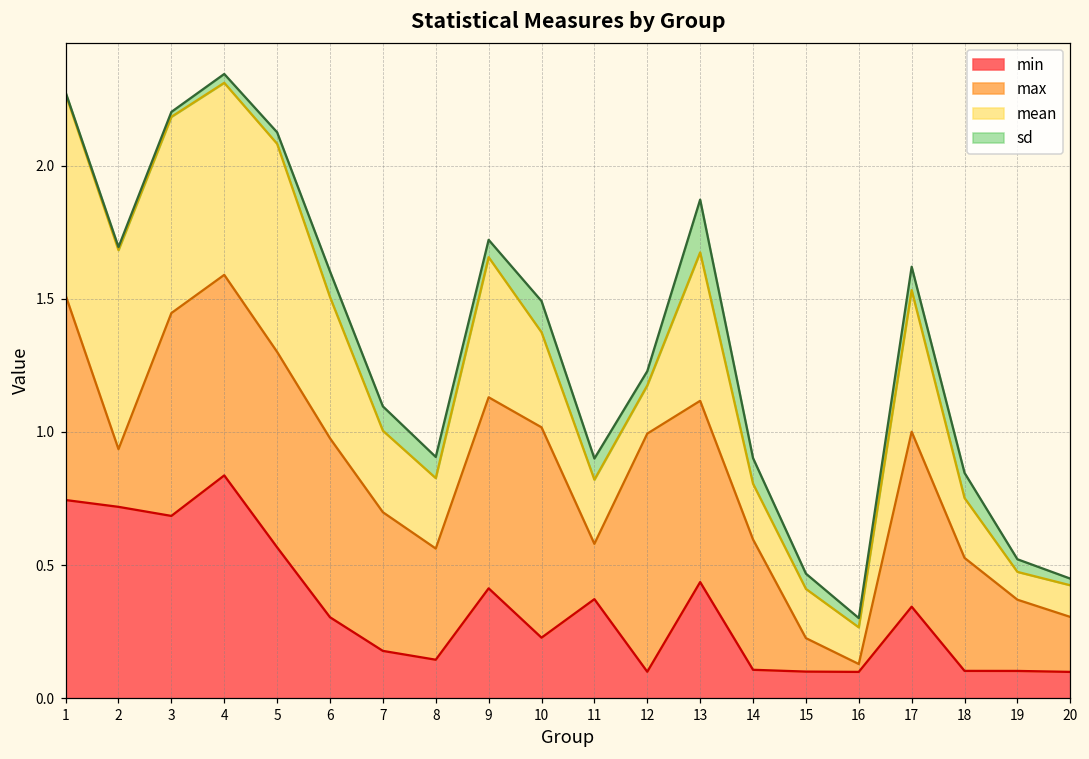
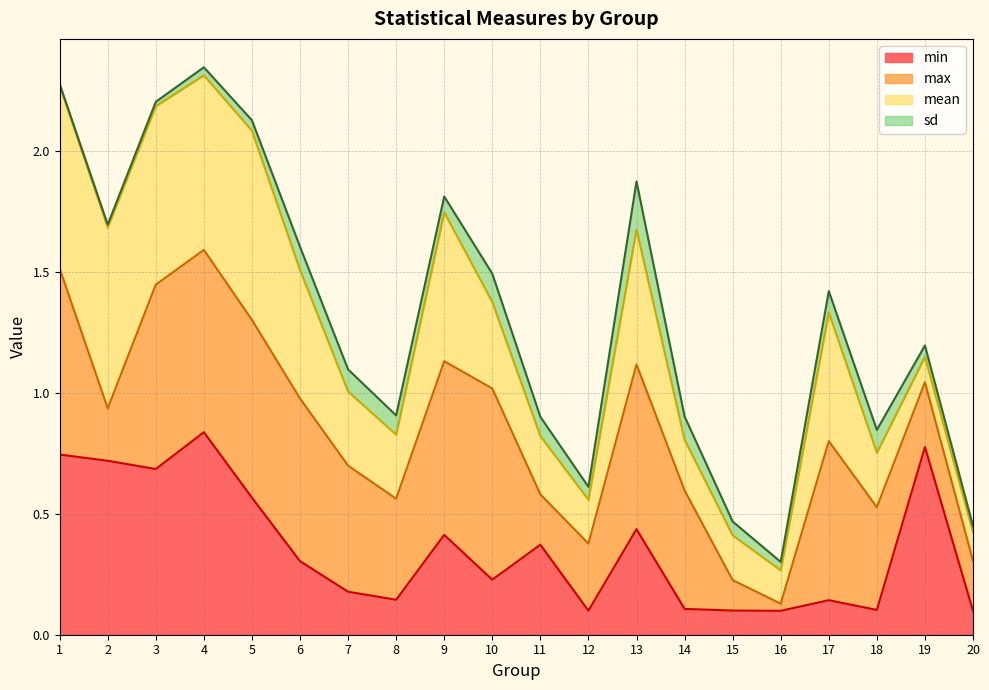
mean, 9: 0.53 -> 0.62
max, 12: 0.89 -> 0.28
min, 17: 0.34 -> 0.14
min, 19: 0.10 -> 0.78
